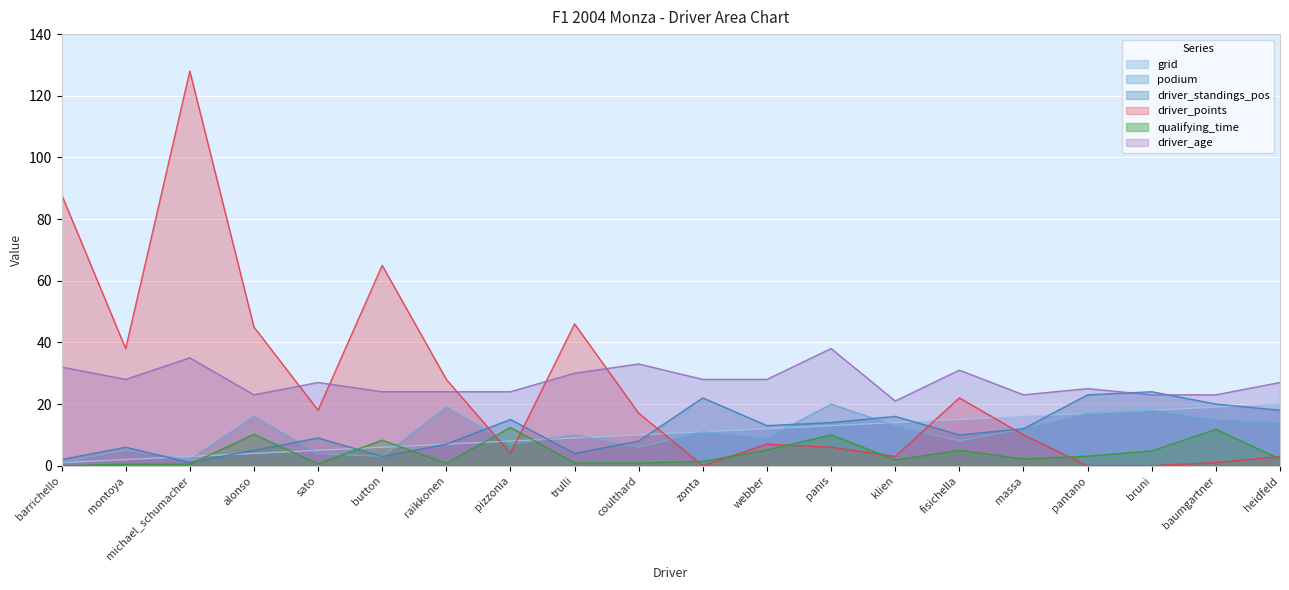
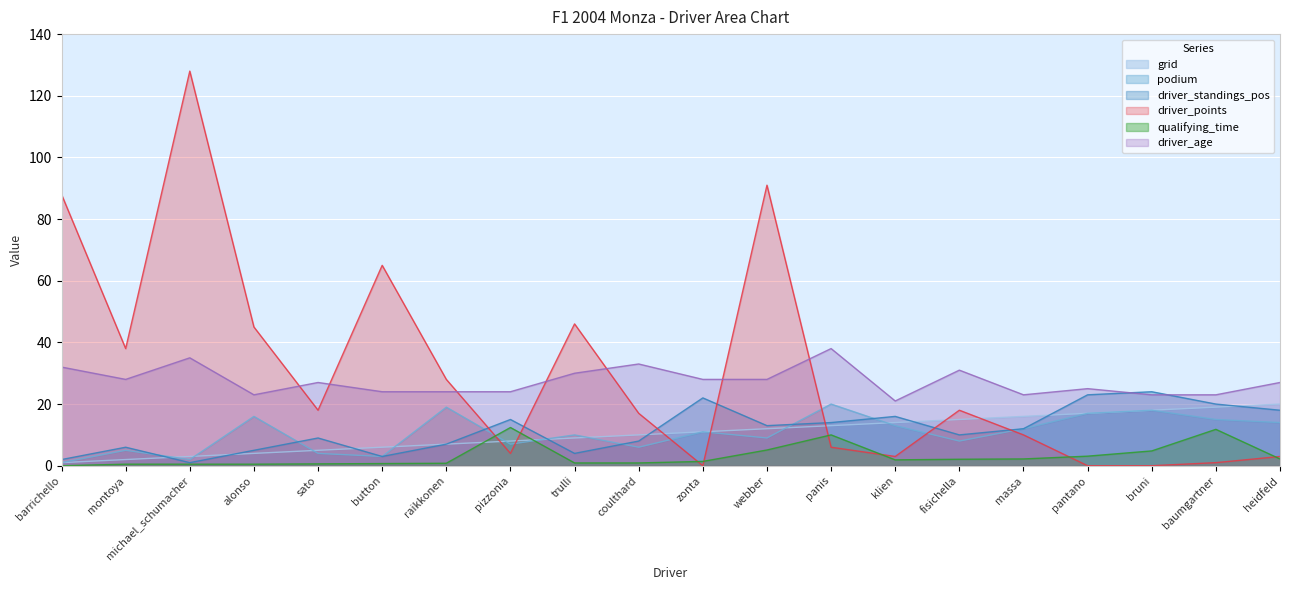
qualifying_time, alonso: 10 -> 1
qualifying_time, button: 8 -> 1
driver_points, webber: 7 -> 91
driver_points, fisichella: 22 -> 18
qualifying_time, fisichella: 5 -> 2
